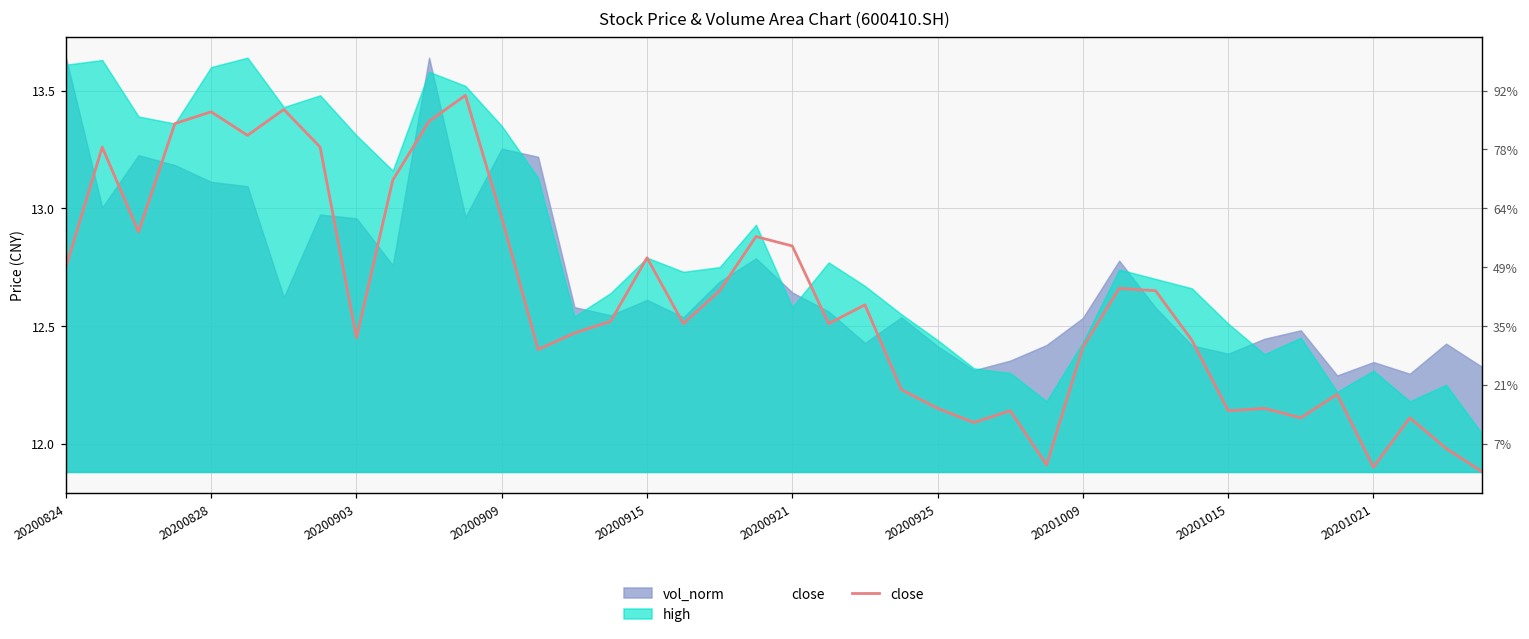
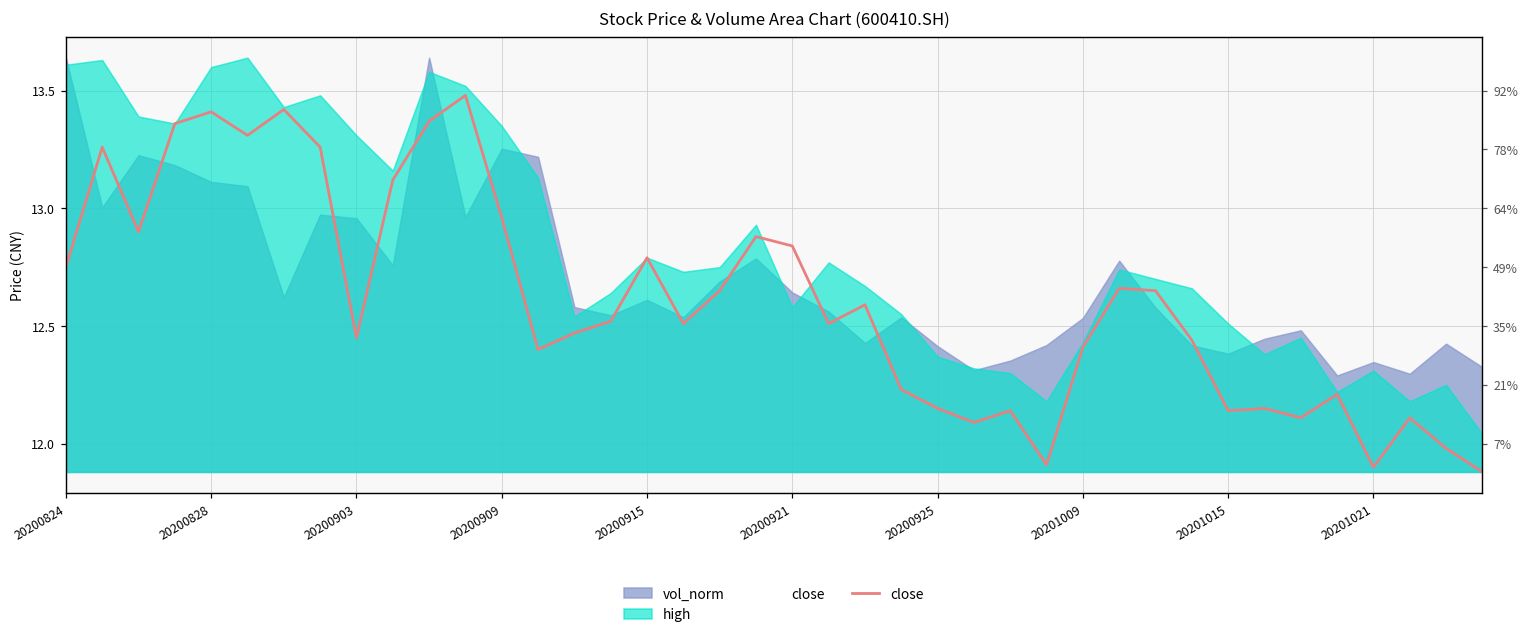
high, 20200925: 12.44 -> 12.37
